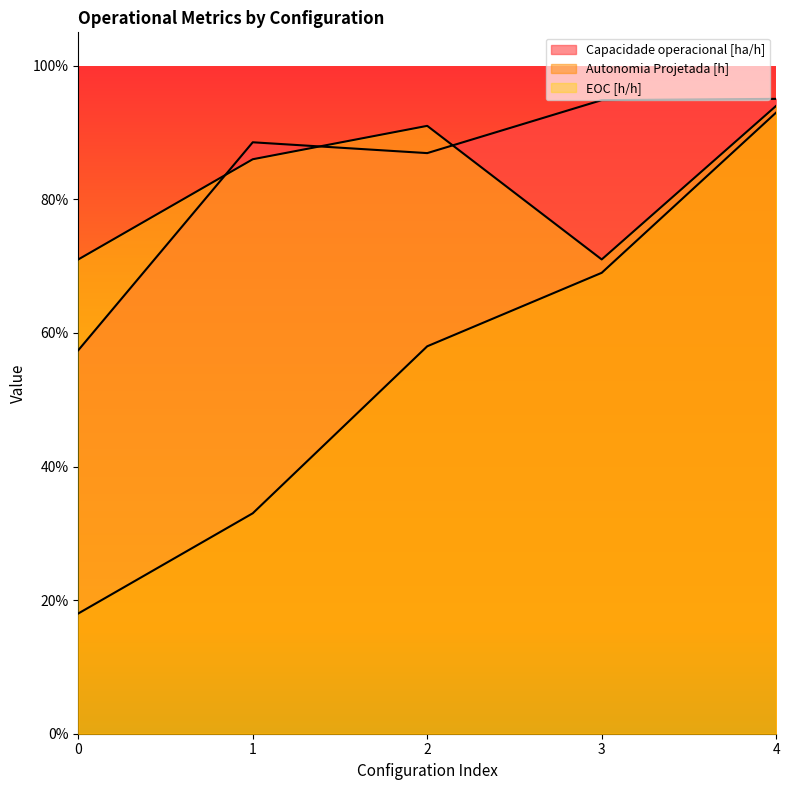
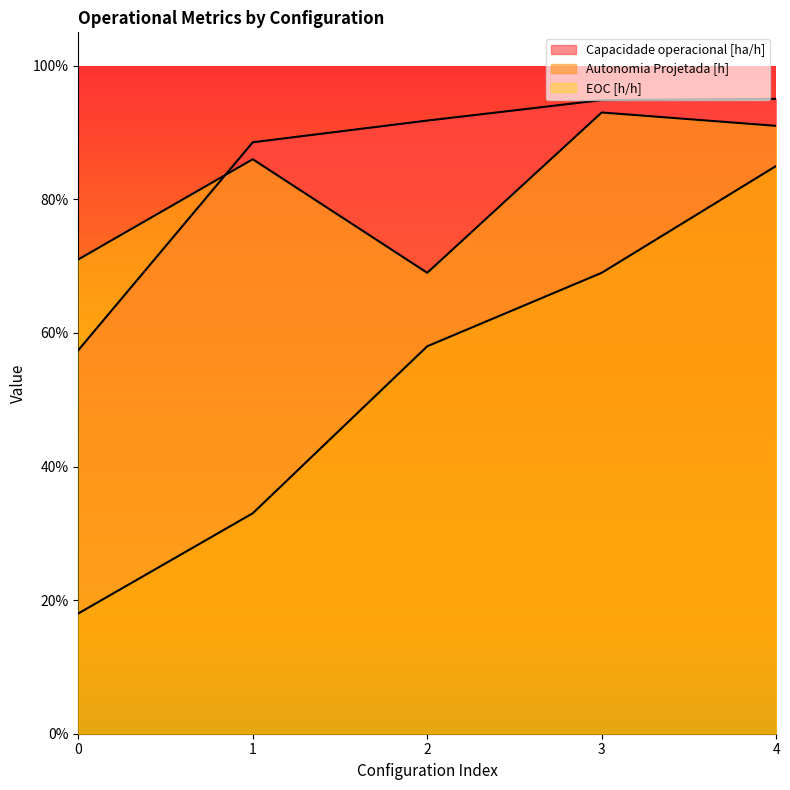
Capacidade operacional [ha/h], 2: 87% -> 92%
EOC [h/h], 2: 91% -> 69%
EOC [h/h], 3: 71% -> 93%
Autonomia Projetada [h], 4: 93% -> 85%
EOC [h/h], 4: 94% -> 91%
